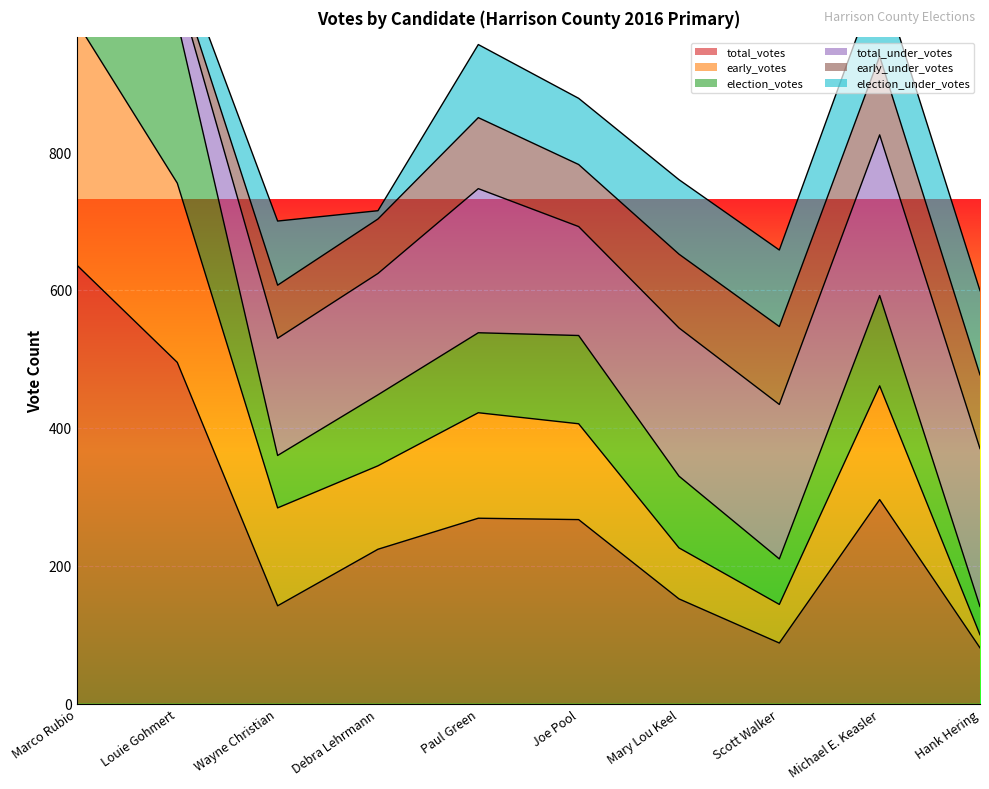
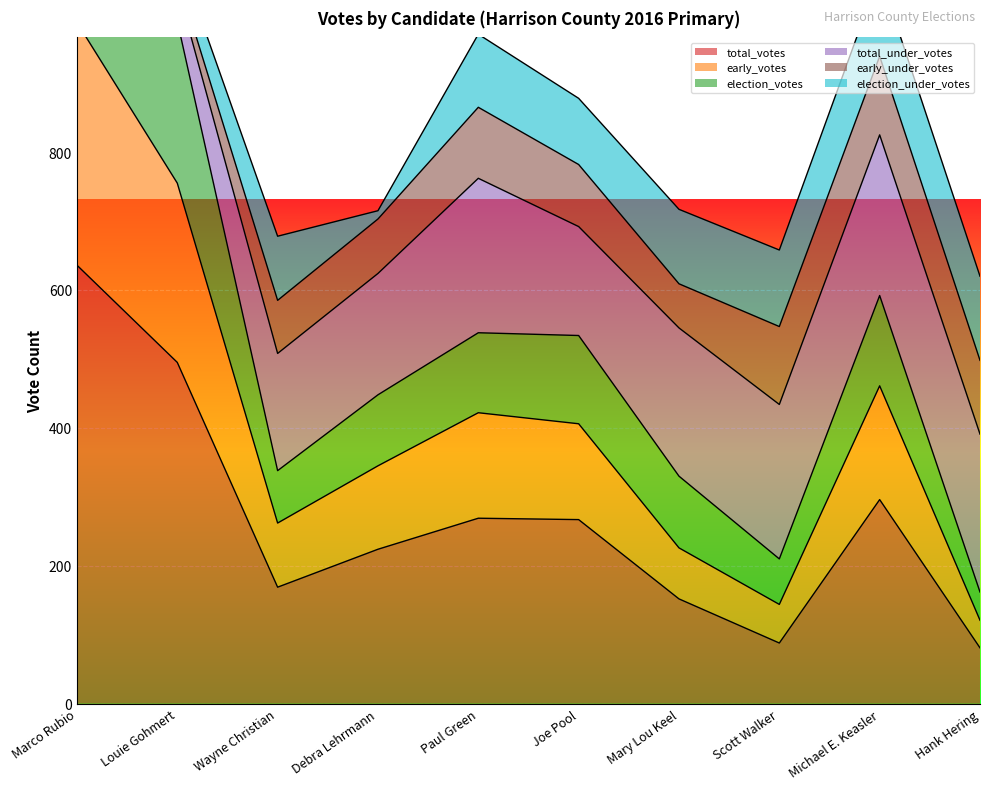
total_votes, Wayne Christian: 140 -> 170
early_votes, Wayne Christian: 140 -> 90
total_under_votes, Paul Green: 210 -> 220
early_under_votes, Mary Lou Keel: 110 -> 60
early_votes, Hank Hering: 20 -> 40
